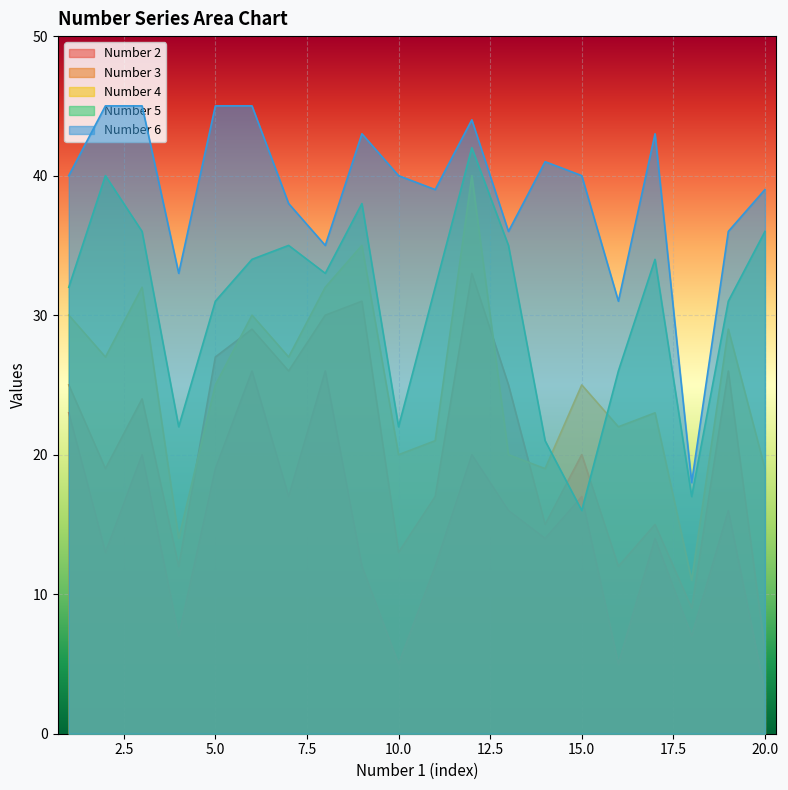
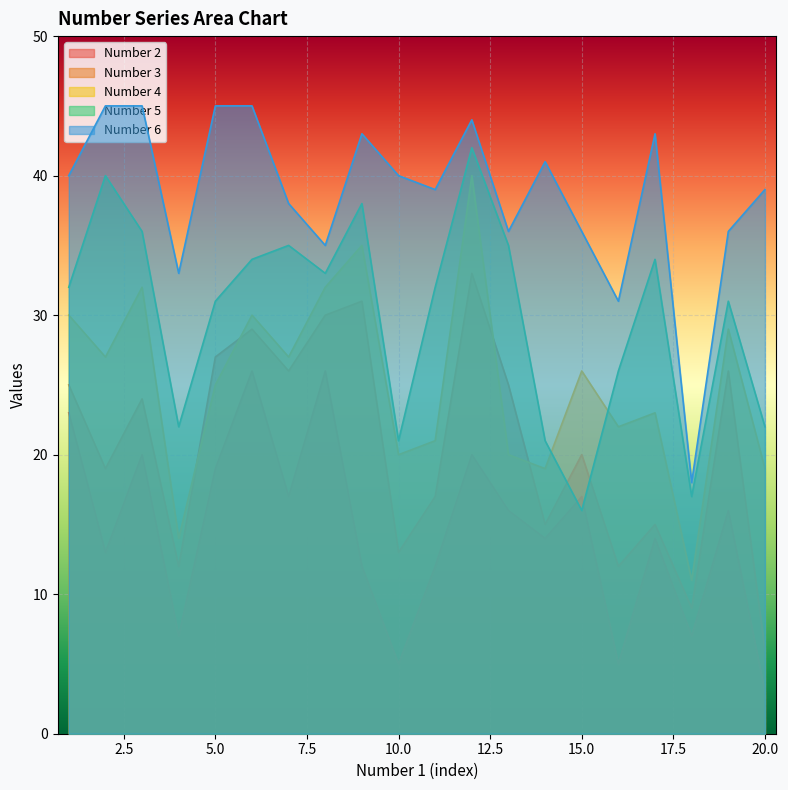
Number 5, 10.0: 22 -> 21
Number 4, 15.0: 25 -> 26
Number 6, 15.0: 40 -> 36
Number 5, 20.0: 36 -> 22
